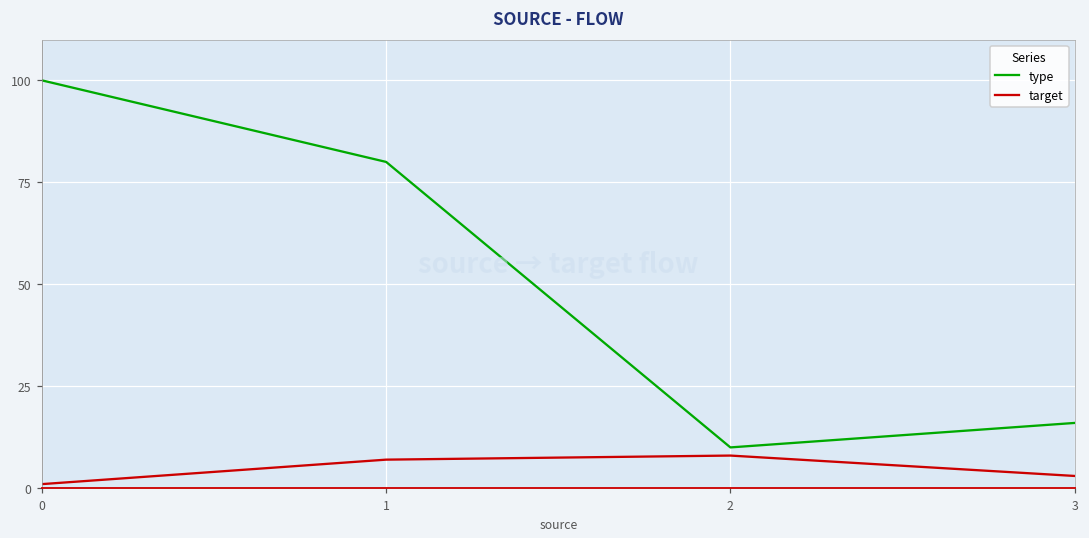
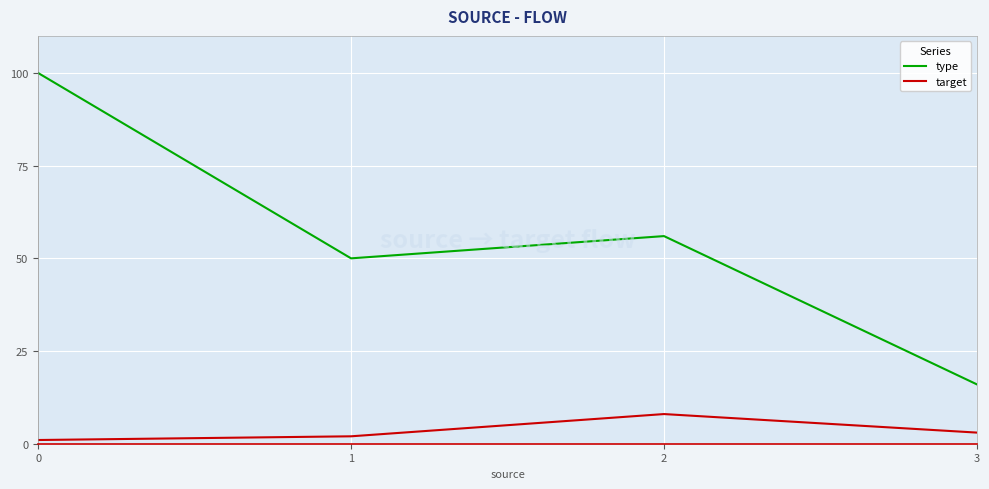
type, 1: 80 -> 50
target, 1: 7 -> 2
type, 2: 10 -> 56
